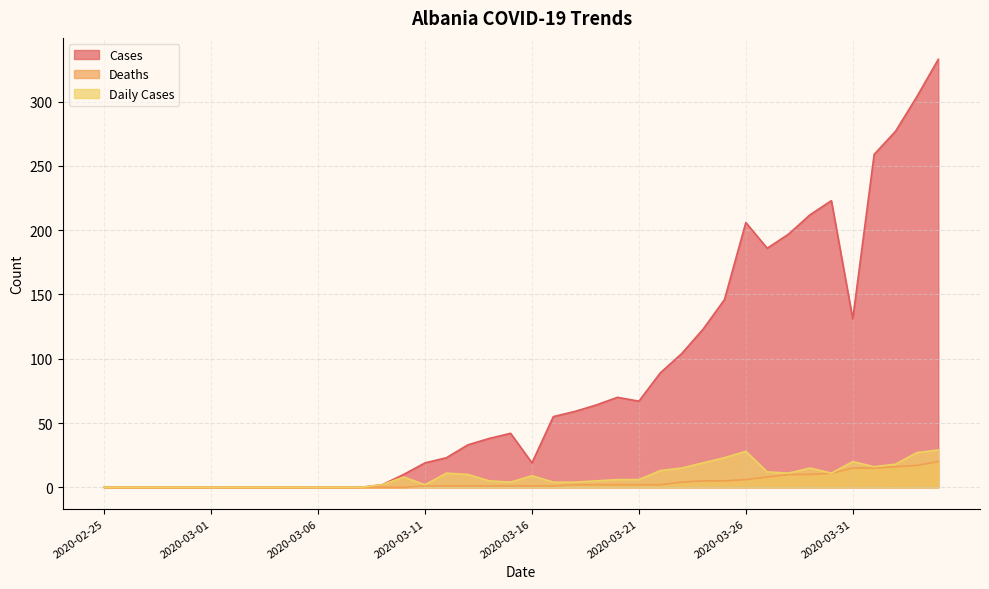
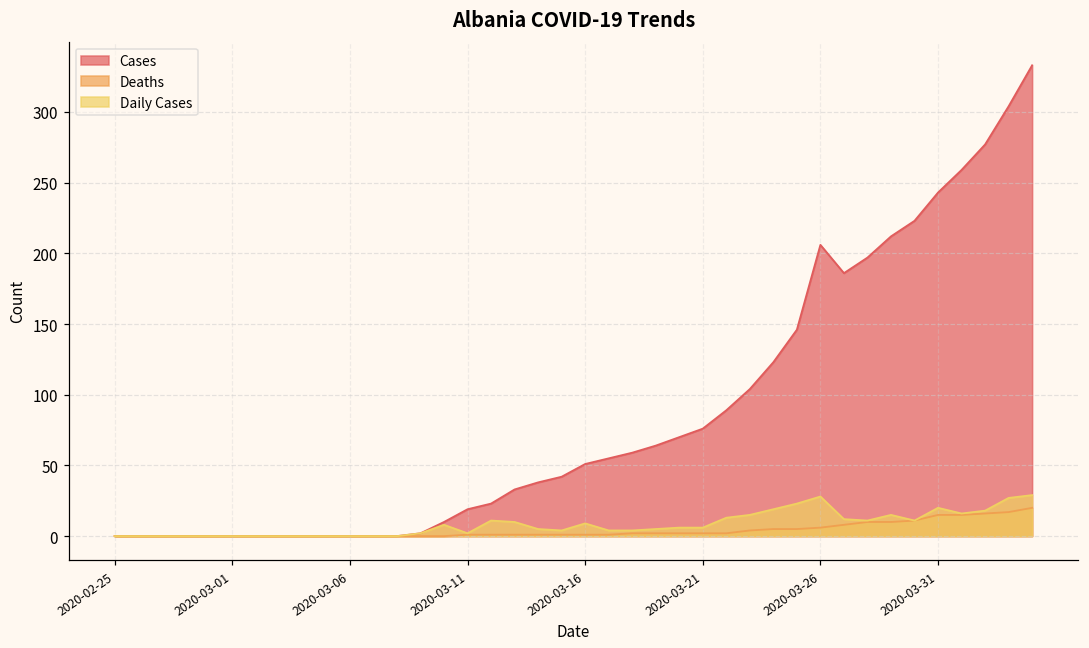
Cases, 2020-03-16: 19 -> 51
Cases, 2020-03-21: 67 -> 76
Cases, 2020-03-31: 131 -> 243
